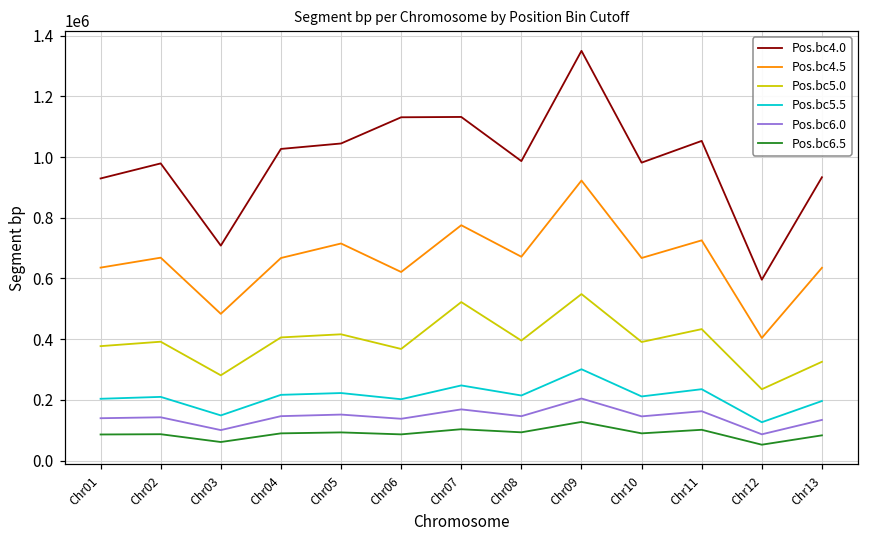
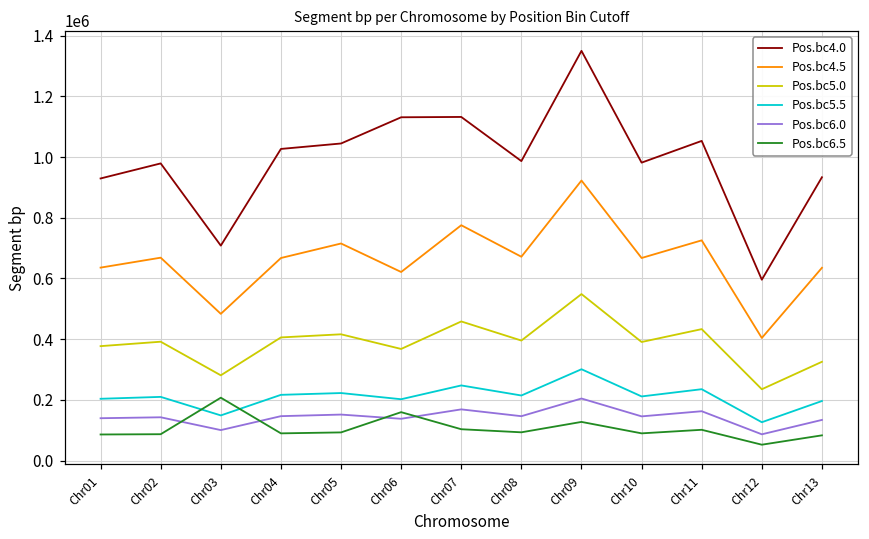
Pos.bc6.5, Chr03: 60000 -> 210000
Pos.bc6.5, Chr06: 90000 -> 160000
Pos.bc5.0, Chr07: 520000 -> 460000
